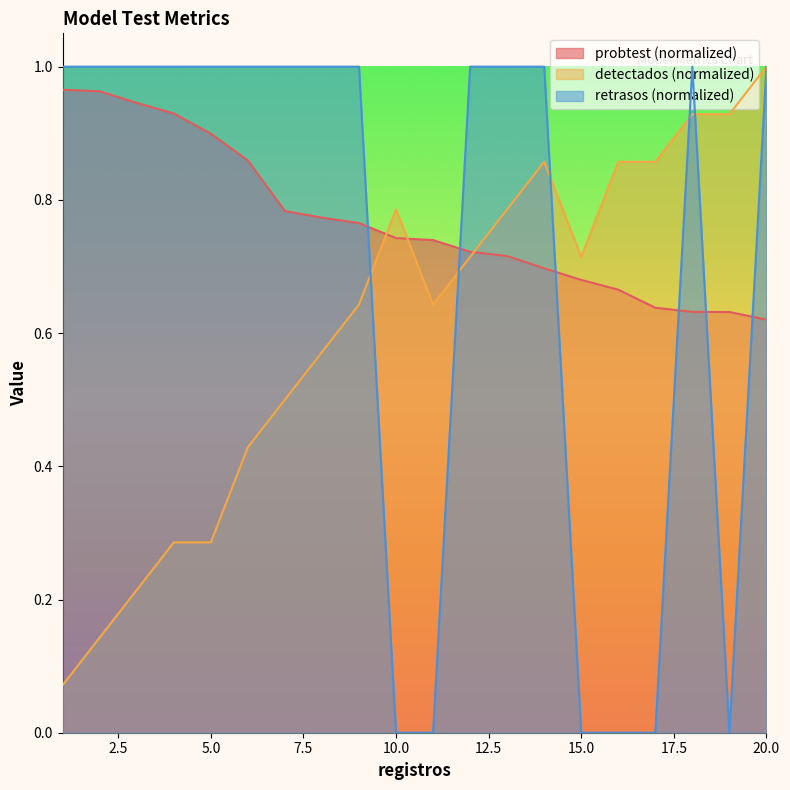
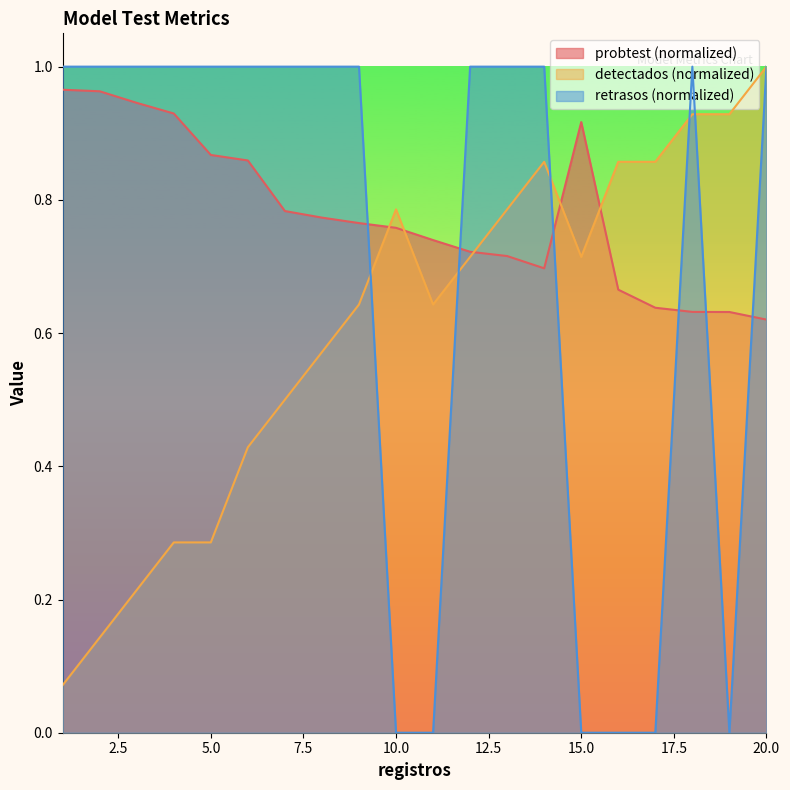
probtest (normalized), 5.0: 0.90 -> 0.87
probtest (normalized), 10.0: 0.74 -> 0.76
probtest (normalized), 15.0: 0.68 -> 0.92
